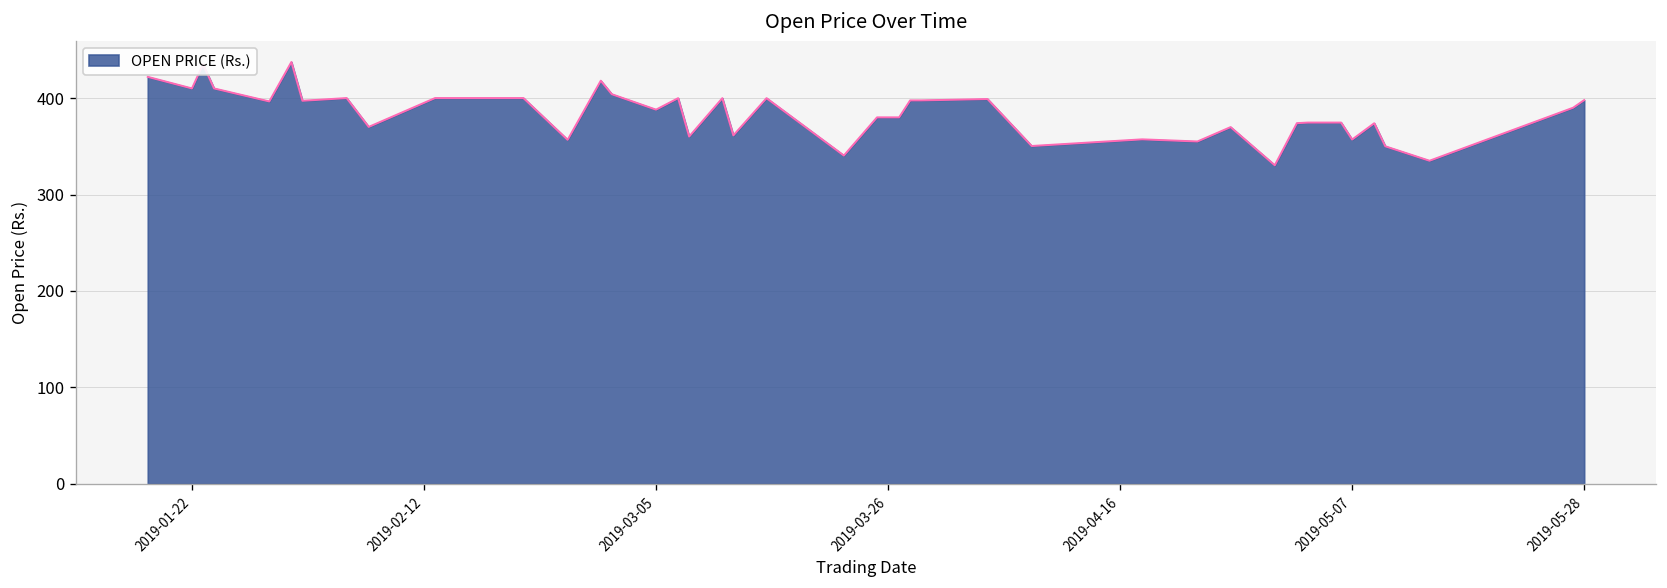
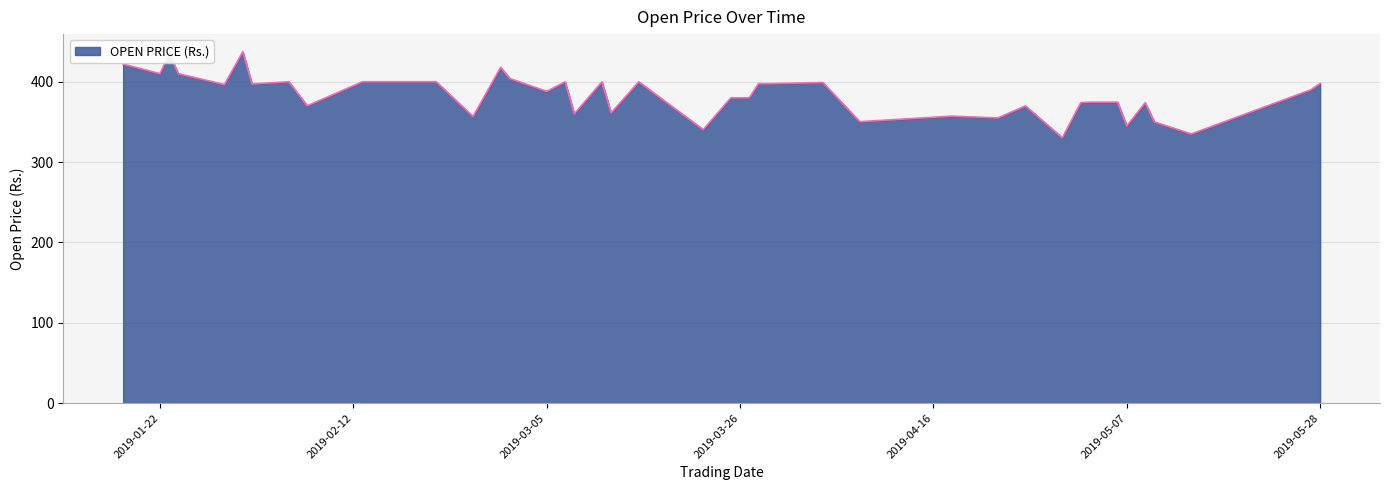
2019-05-07: 360 -> 350
